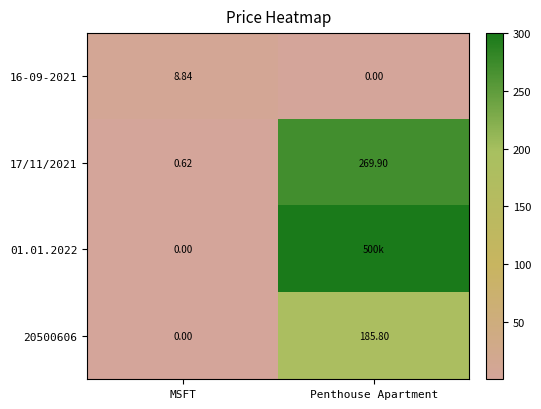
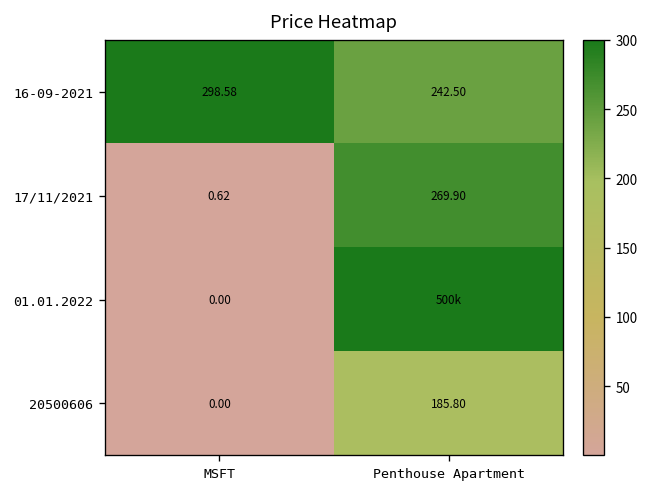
16-09-2021, MSFT: 8.84 -> 298.58
16-09-2021, Penthouse Apartment: 0.00 -> 242.50
